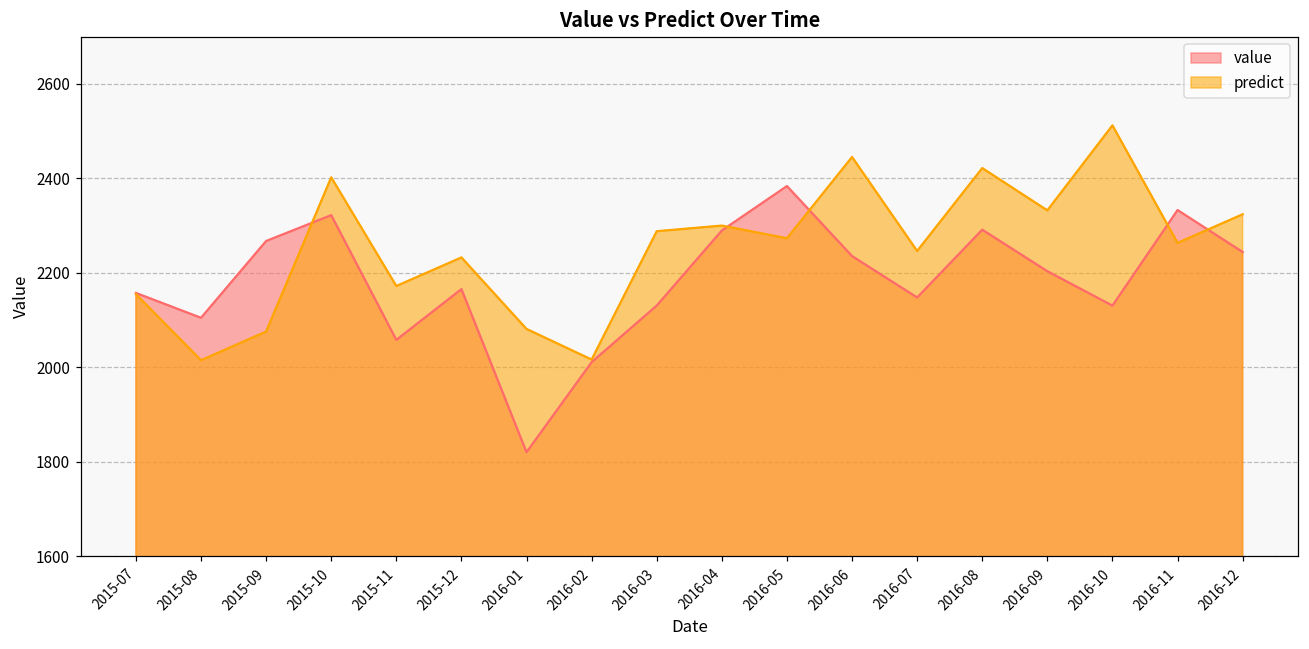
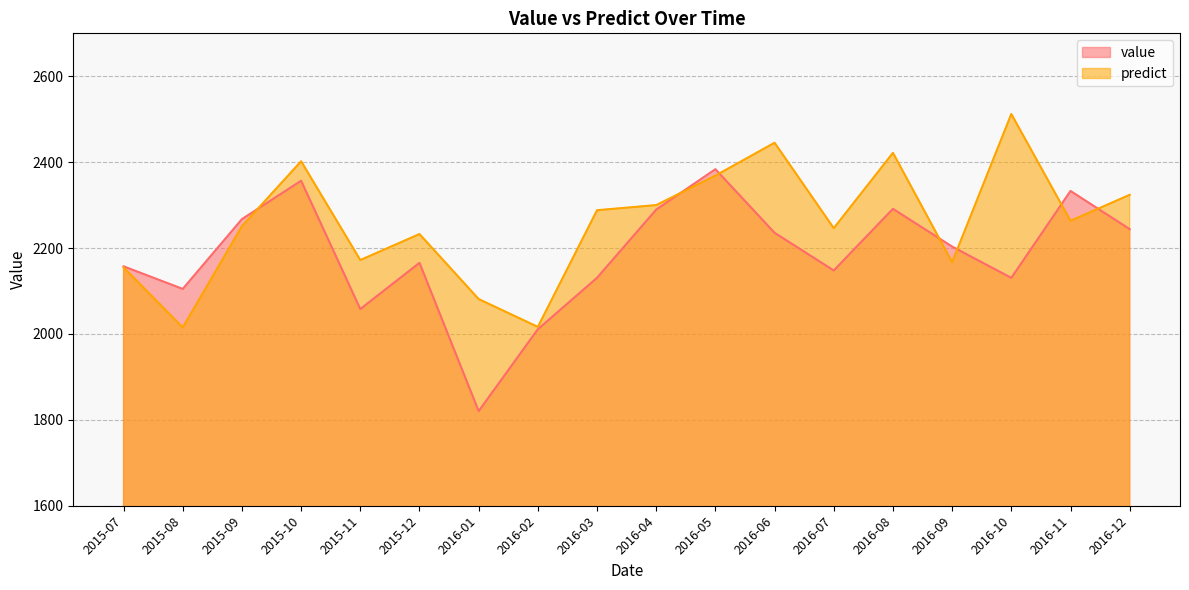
predict, 2015-09: 2080 -> 2250
value, 2015-10: 2320 -> 2360
predict, 2016-05: 2270 -> 2370
predict, 2016-09: 2330 -> 2170
